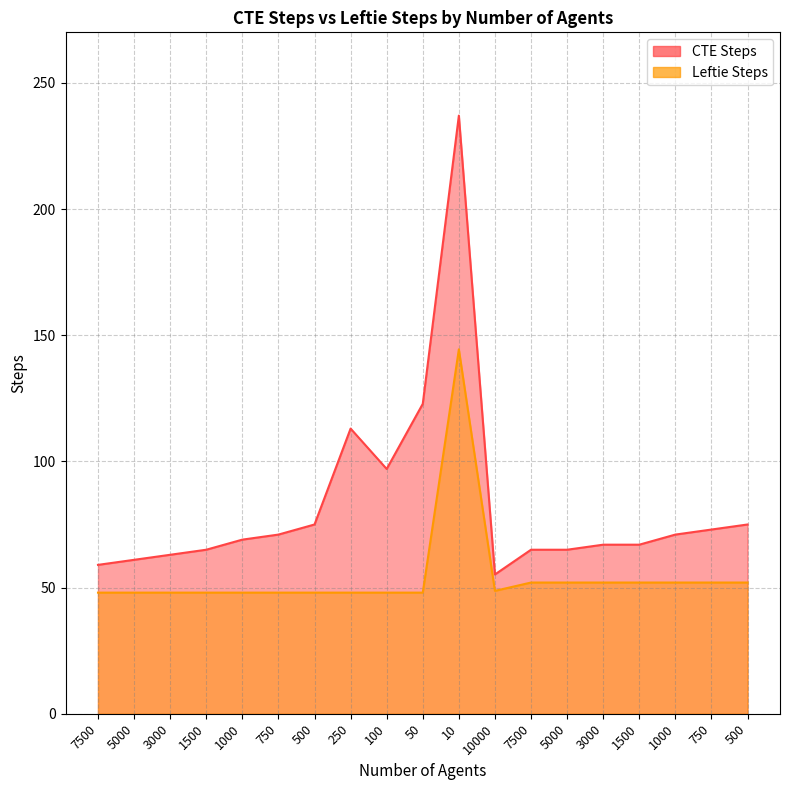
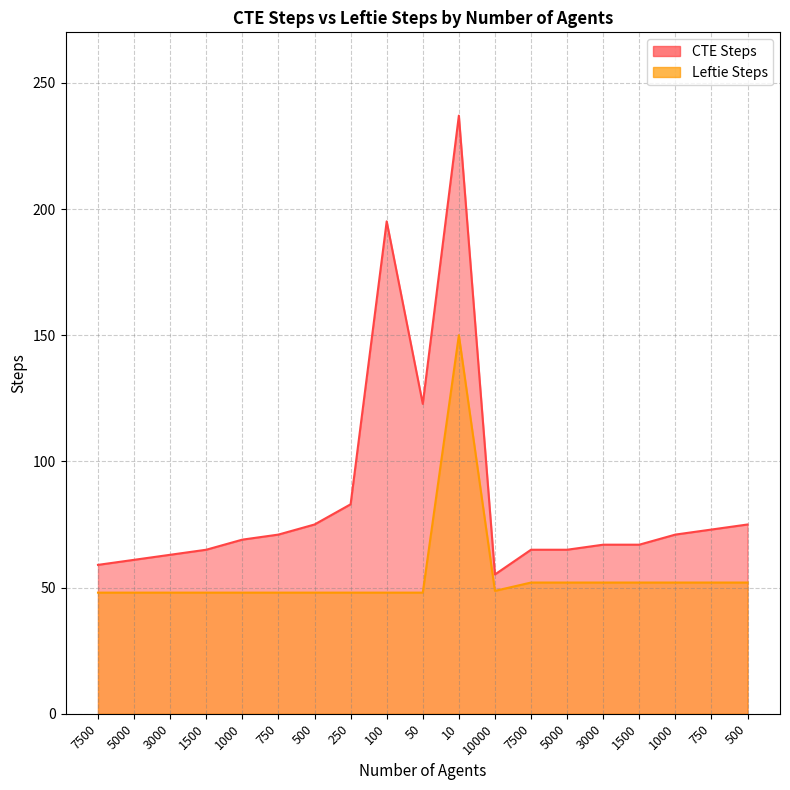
CTE Steps, 250: 113 -> 83
CTE Steps, 100: 97 -> 195
Leftie Steps, 10: 144 -> 150
